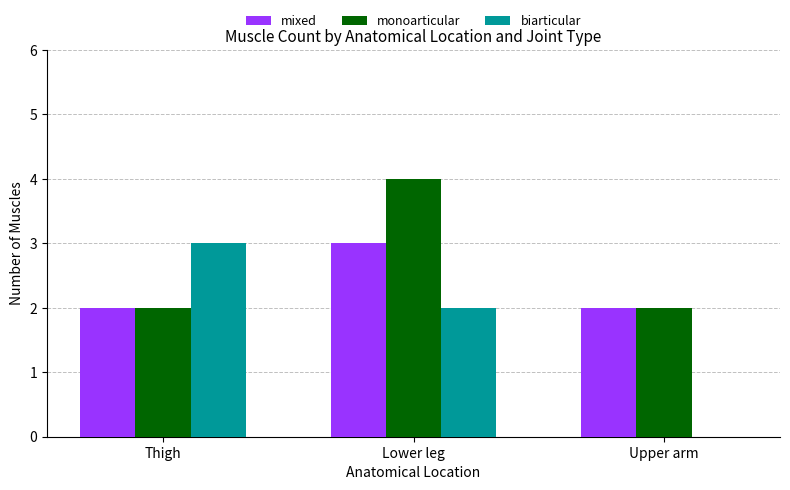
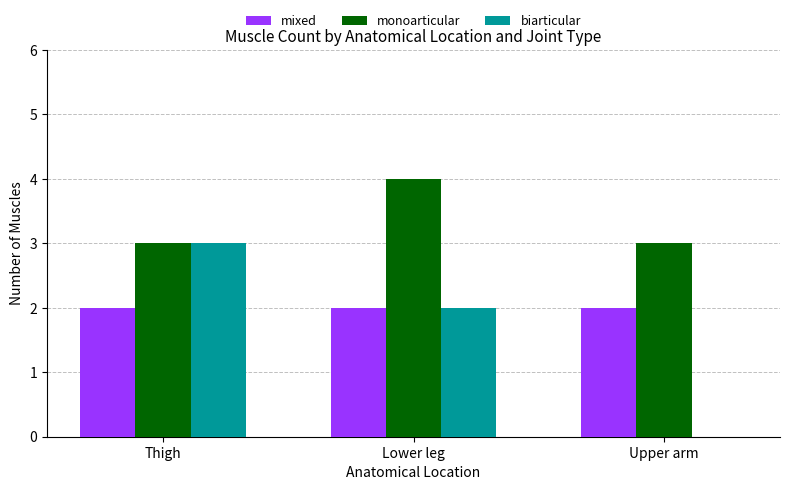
monoarticular, Thigh: 2 -> 3
mixed, Lower leg: 3 -> 2
monoarticular, Upper arm: 2 -> 3
